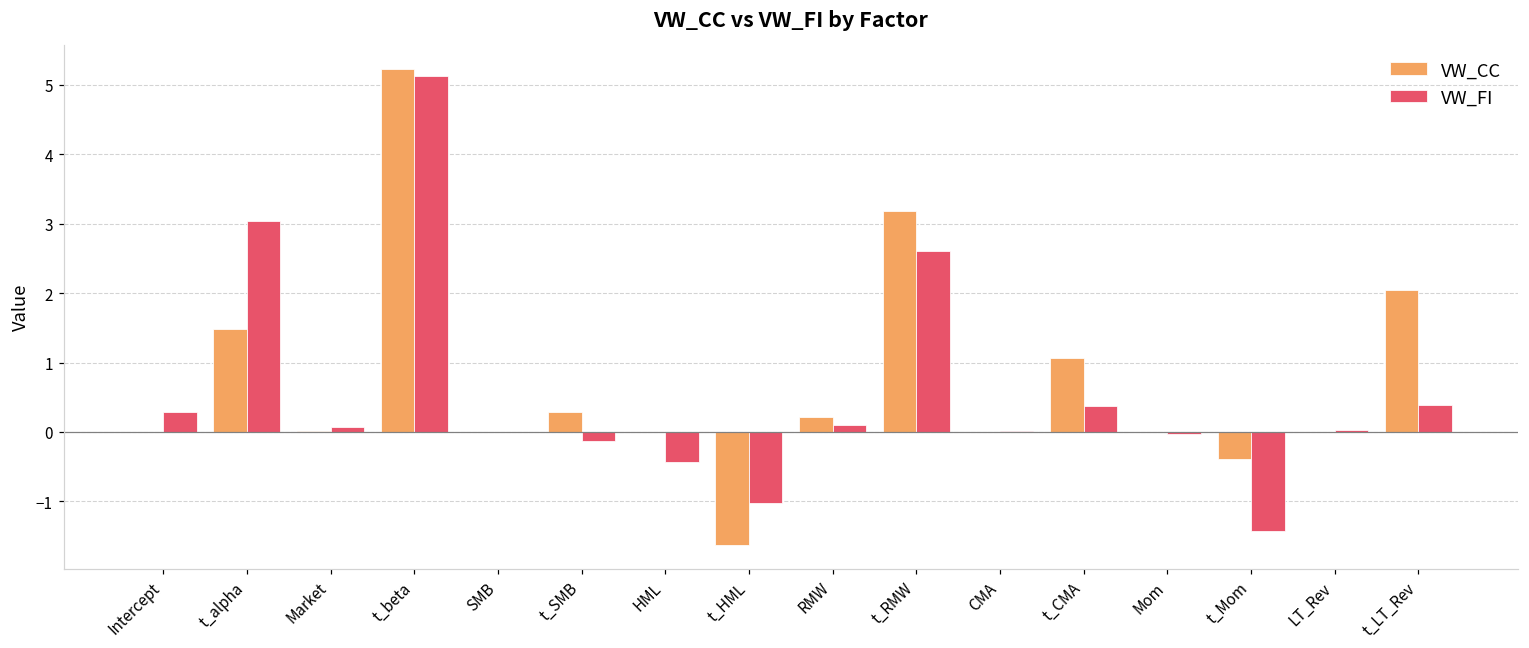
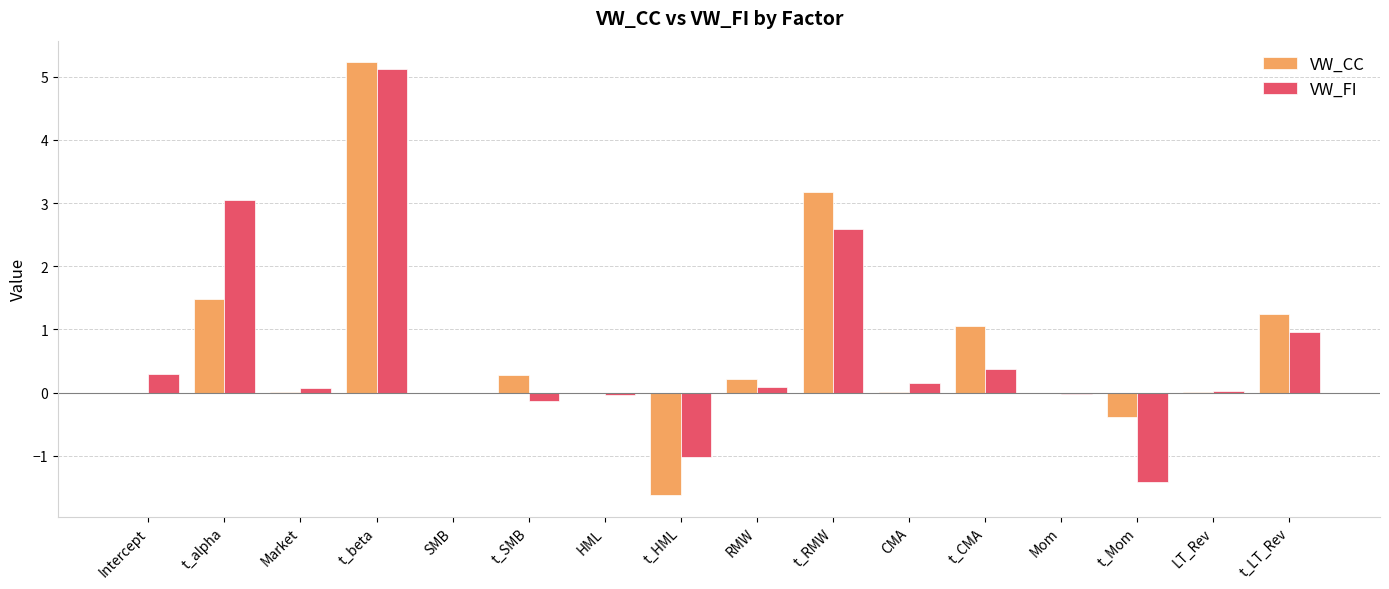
VW_FI, HML: -0.4 -> 0.0
VW_FI, CMA: 0.0 -> 0.2
VW_CC, t_LT_Rev: 2.0 -> 1.2
VW_FI, t_LT_Rev: 0.4 -> 1.0
